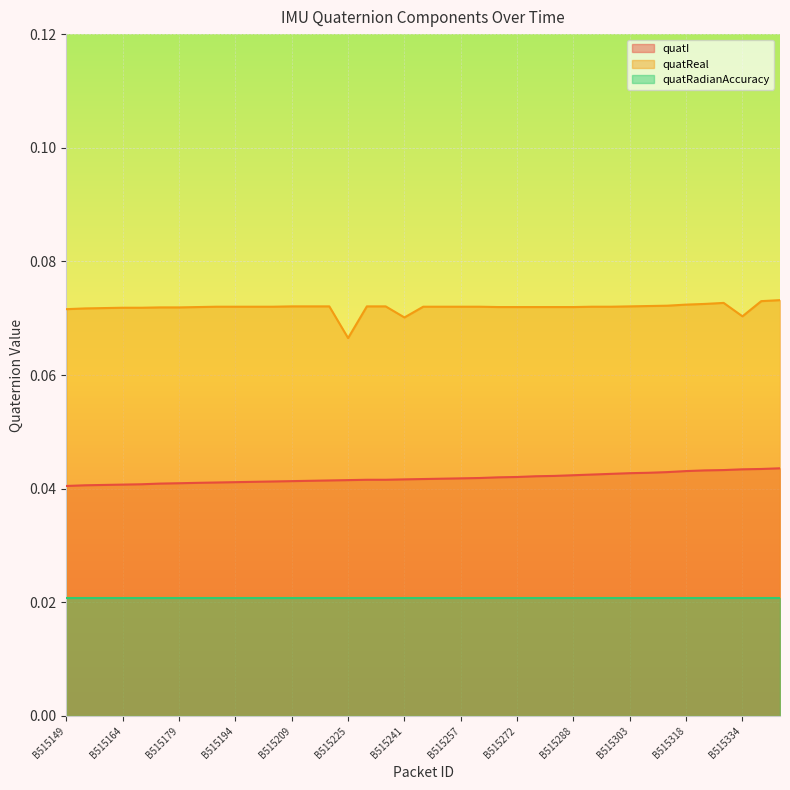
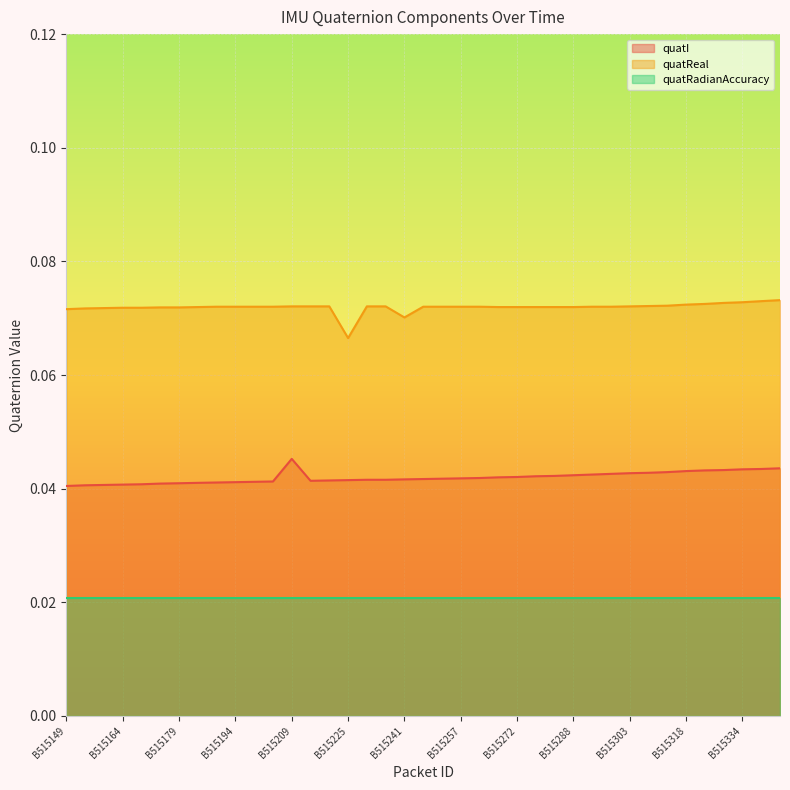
quatI, B515209: 0.041 -> 0.045
quatReal, B515334: 0.070 -> 0.073
